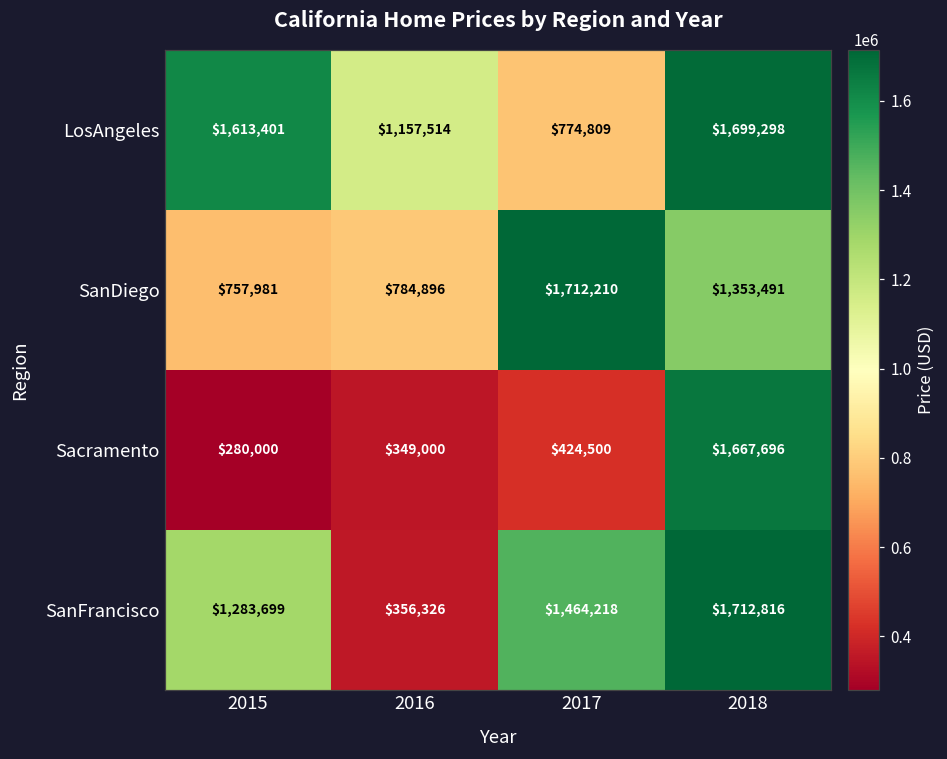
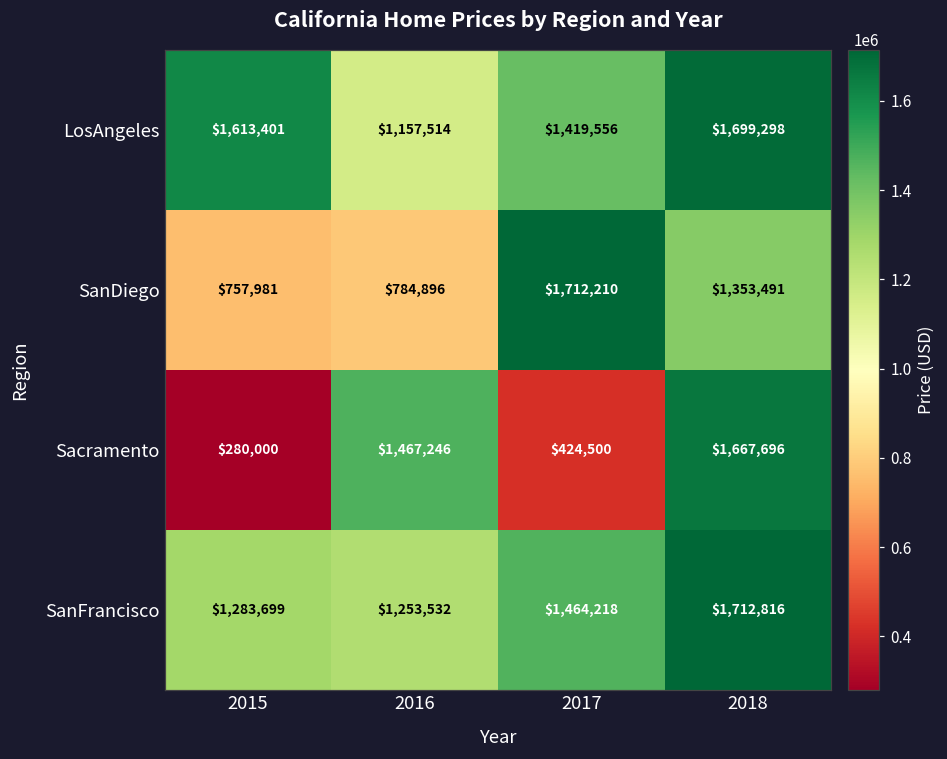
LosAngeles, 2017: $774,809 -> $1,419,556
Sacramento, 2016: $349,000 -> $1,467,246
SanFrancisco, 2016: $356,326 -> $1,253,532
